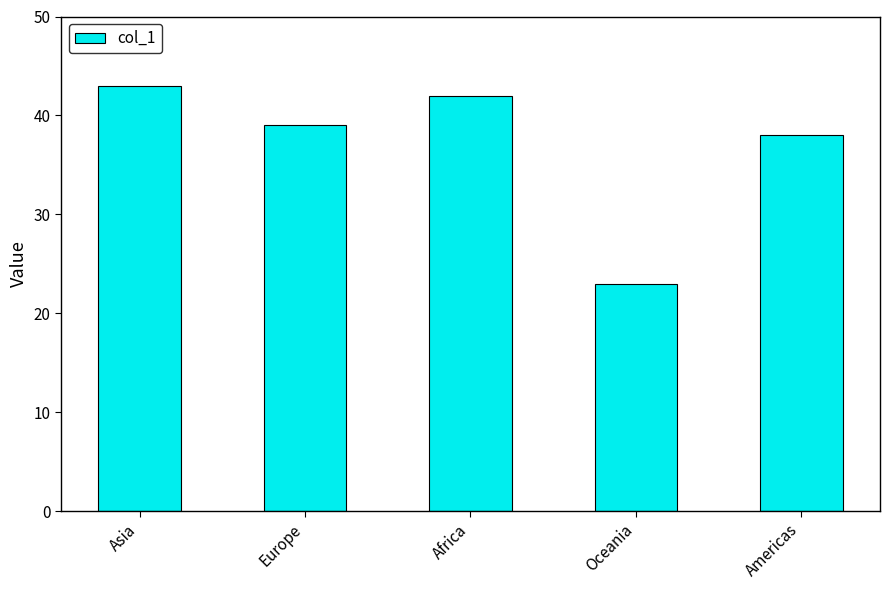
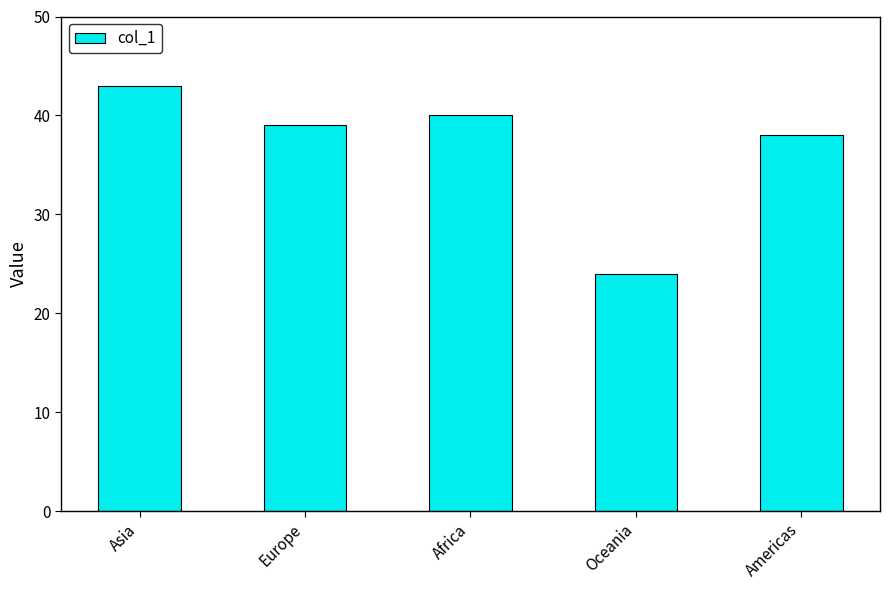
Africa: 42 -> 40
Oceania: 23 -> 24
